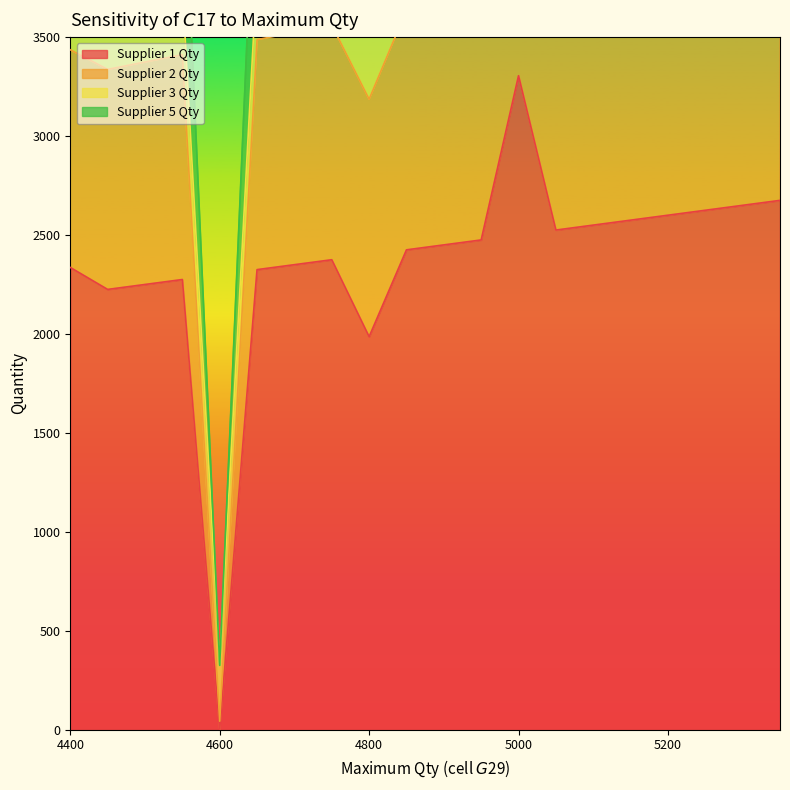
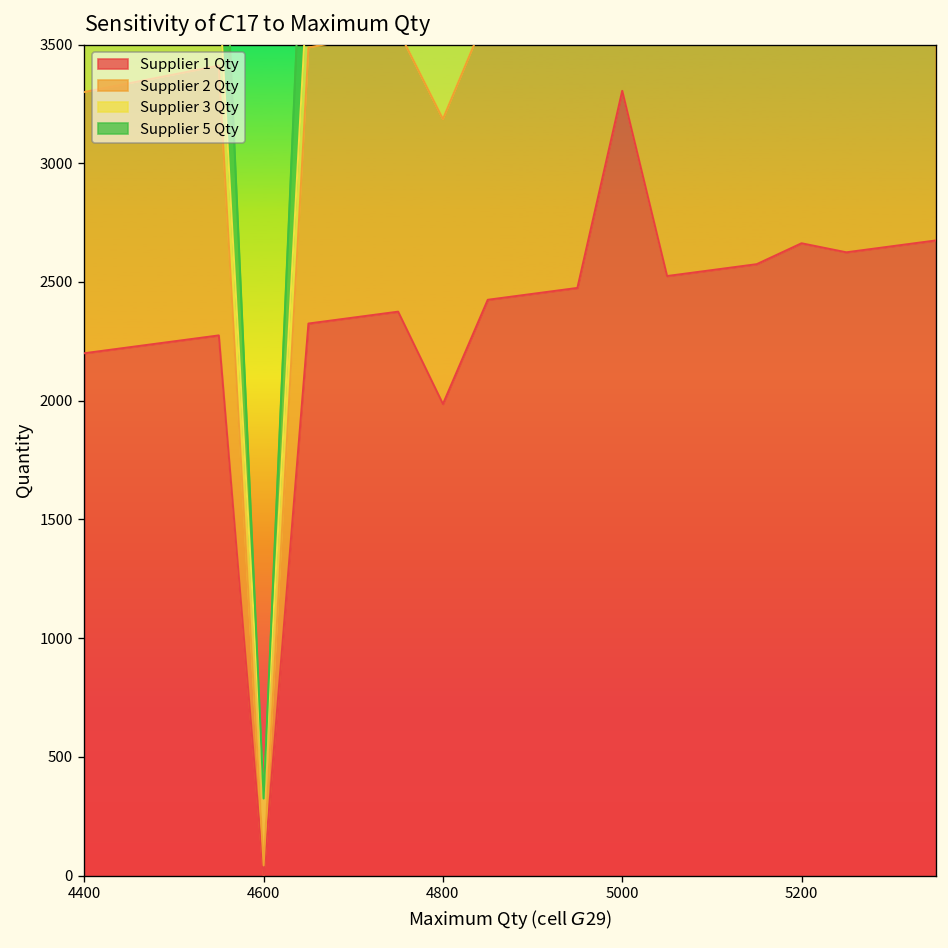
Supplier 1 Qty, 4400: 2340 -> 2200
Supplier 1 Qty, 5200: 2600 -> 2660
